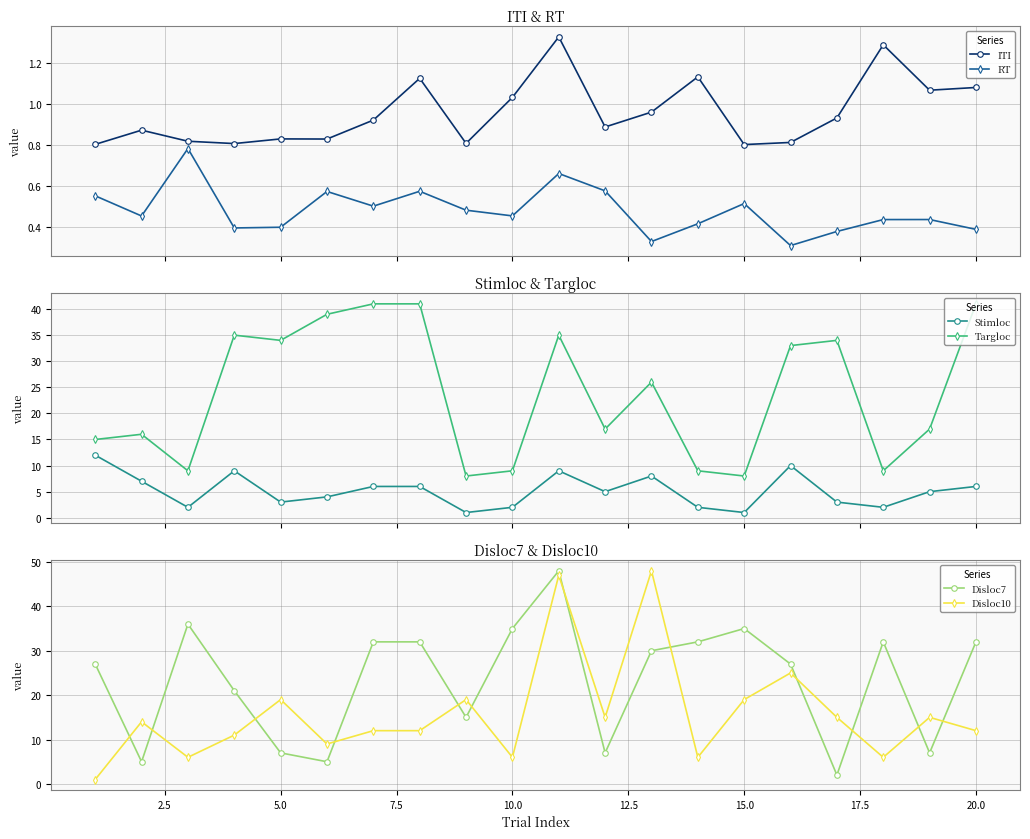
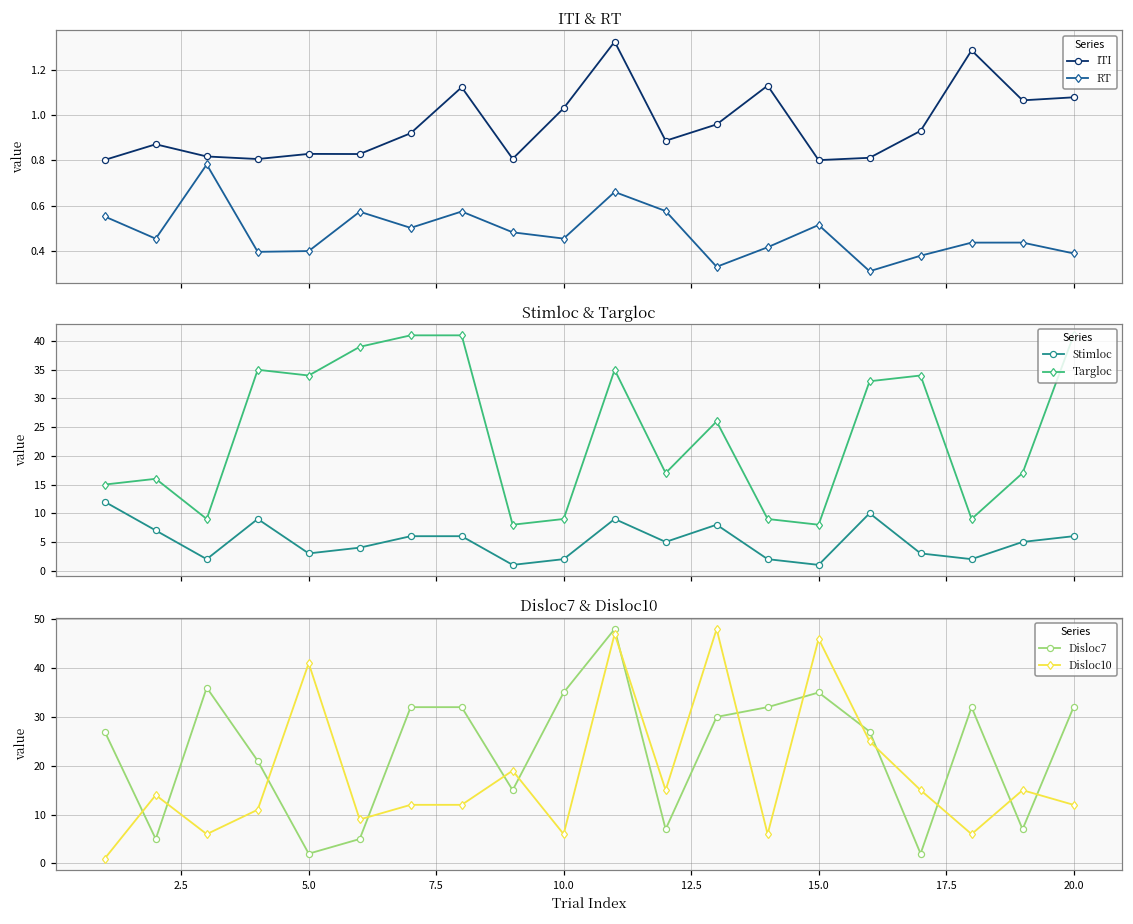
Disloc7 & Disloc10, Disloc7, 5.0: 7 -> 2
Disloc7 & Disloc10, Disloc10, 5.0: 19 -> 41
Disloc7 & Disloc10, Disloc10, 15.0: 19 -> 46
